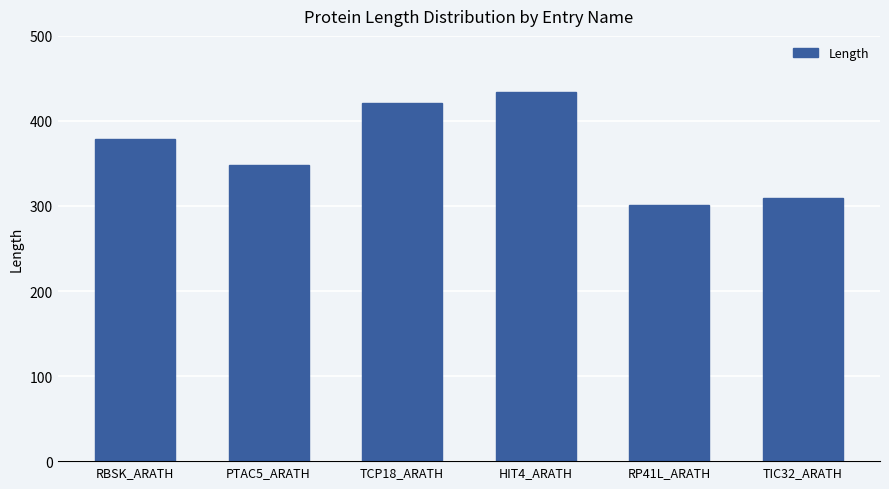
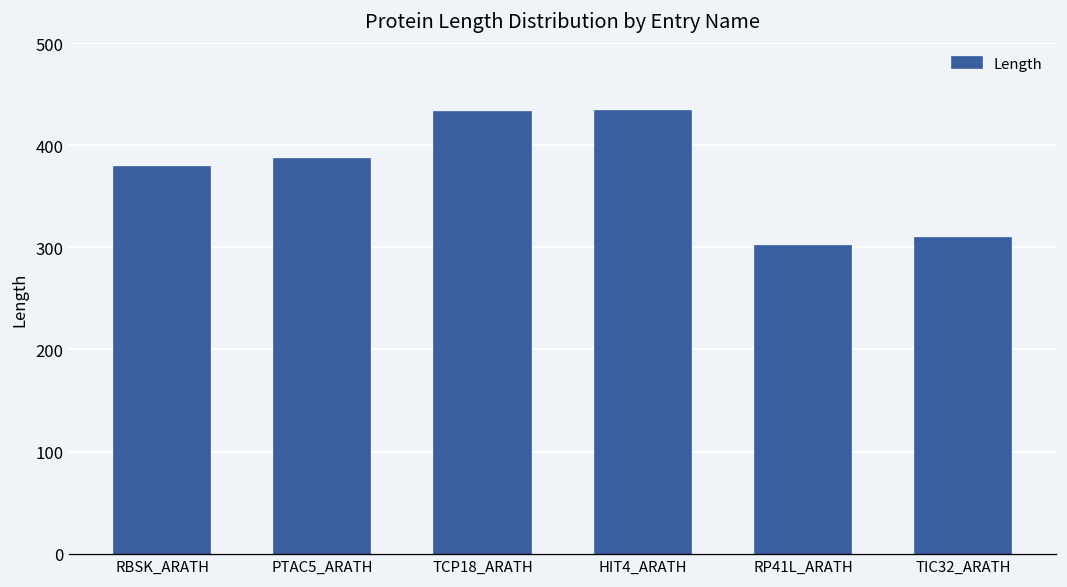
PTAC5_ARATH: 350 -> 390
TCP18_ARATH: 420 -> 430
